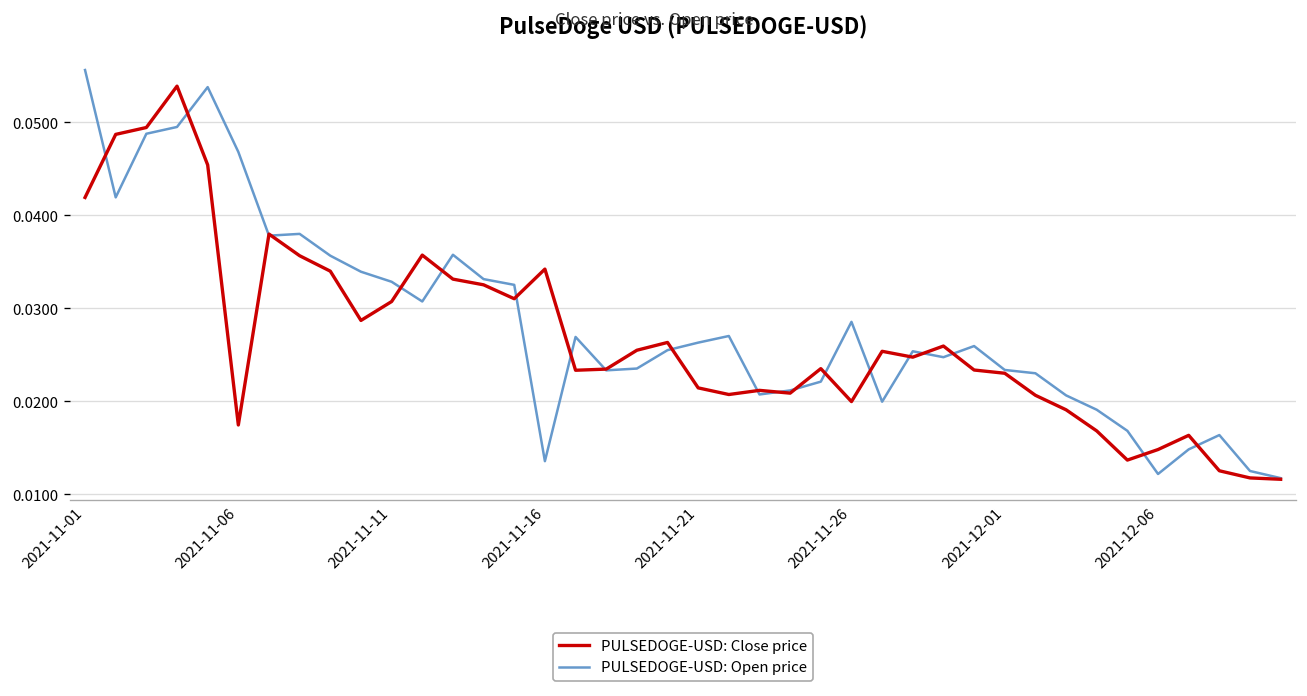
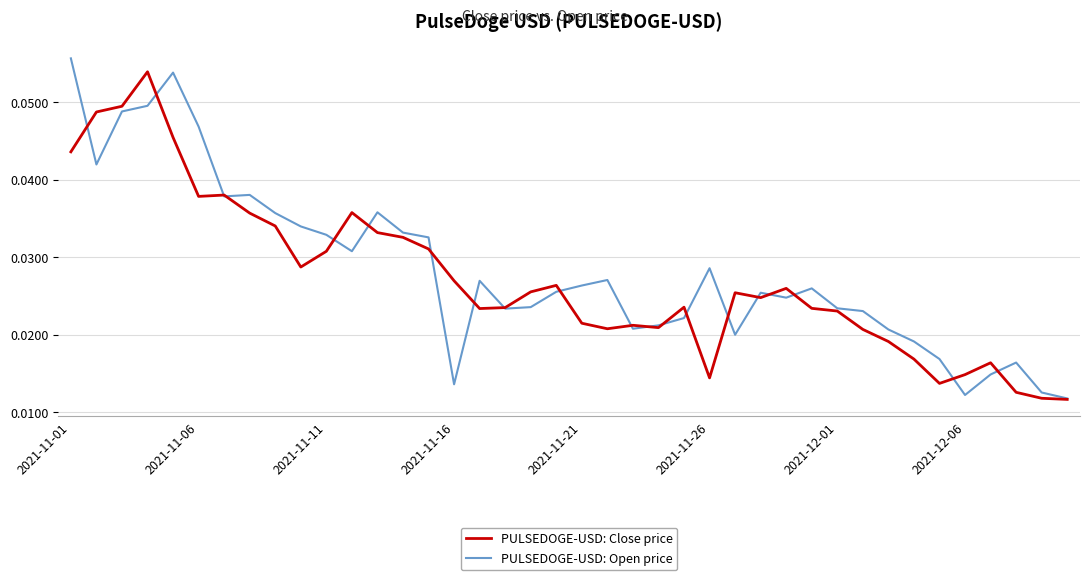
PULSEDOGE-USD: Close price, 2021-11-01: 0.042 -> 0.044
PULSEDOGE-USD: Close price, 2021-11-06: 0.017 -> 0.038
PULSEDOGE-USD: Close price, 2021-11-16: 0.034 -> 0.027
PULSEDOGE-USD: Close price, 2021-11-26: 0.020 -> 0.014
